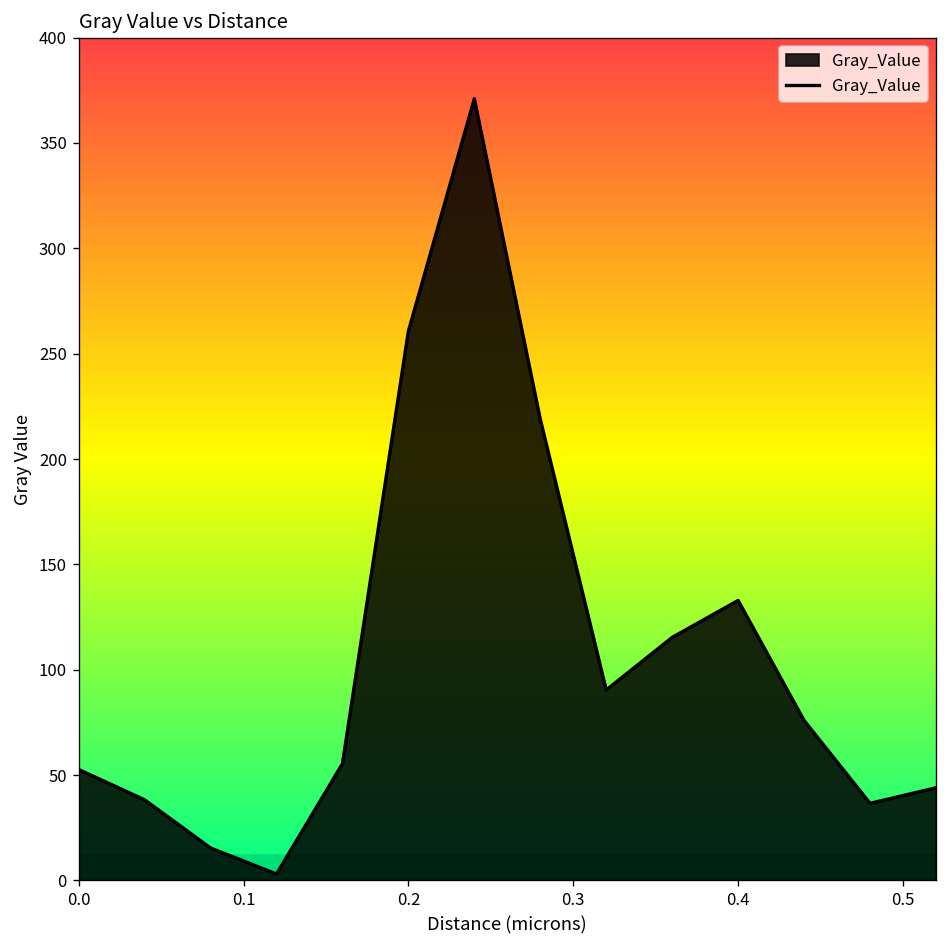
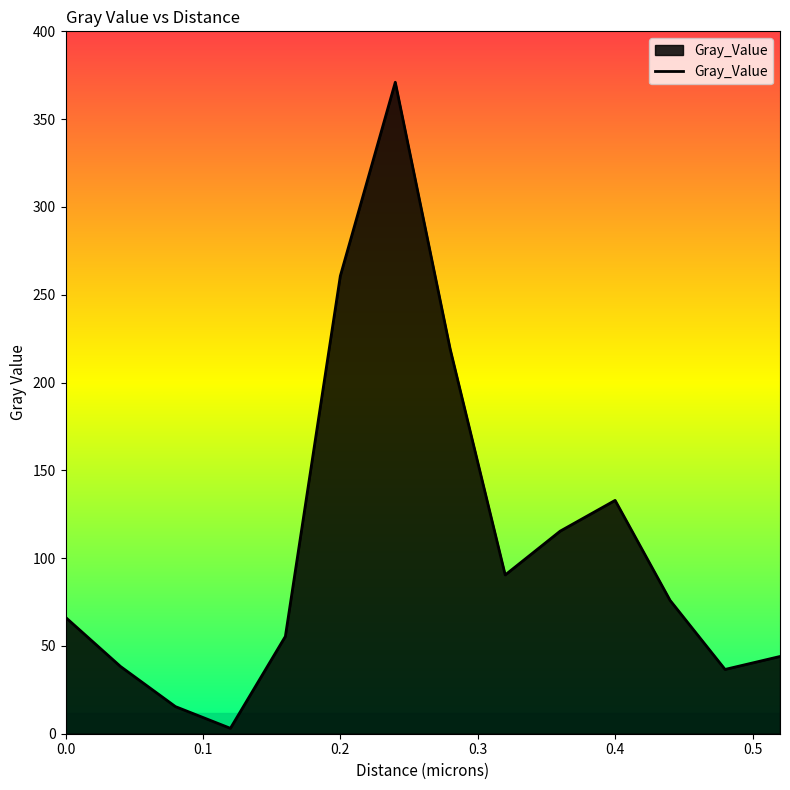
0.0: 53 -> 66
